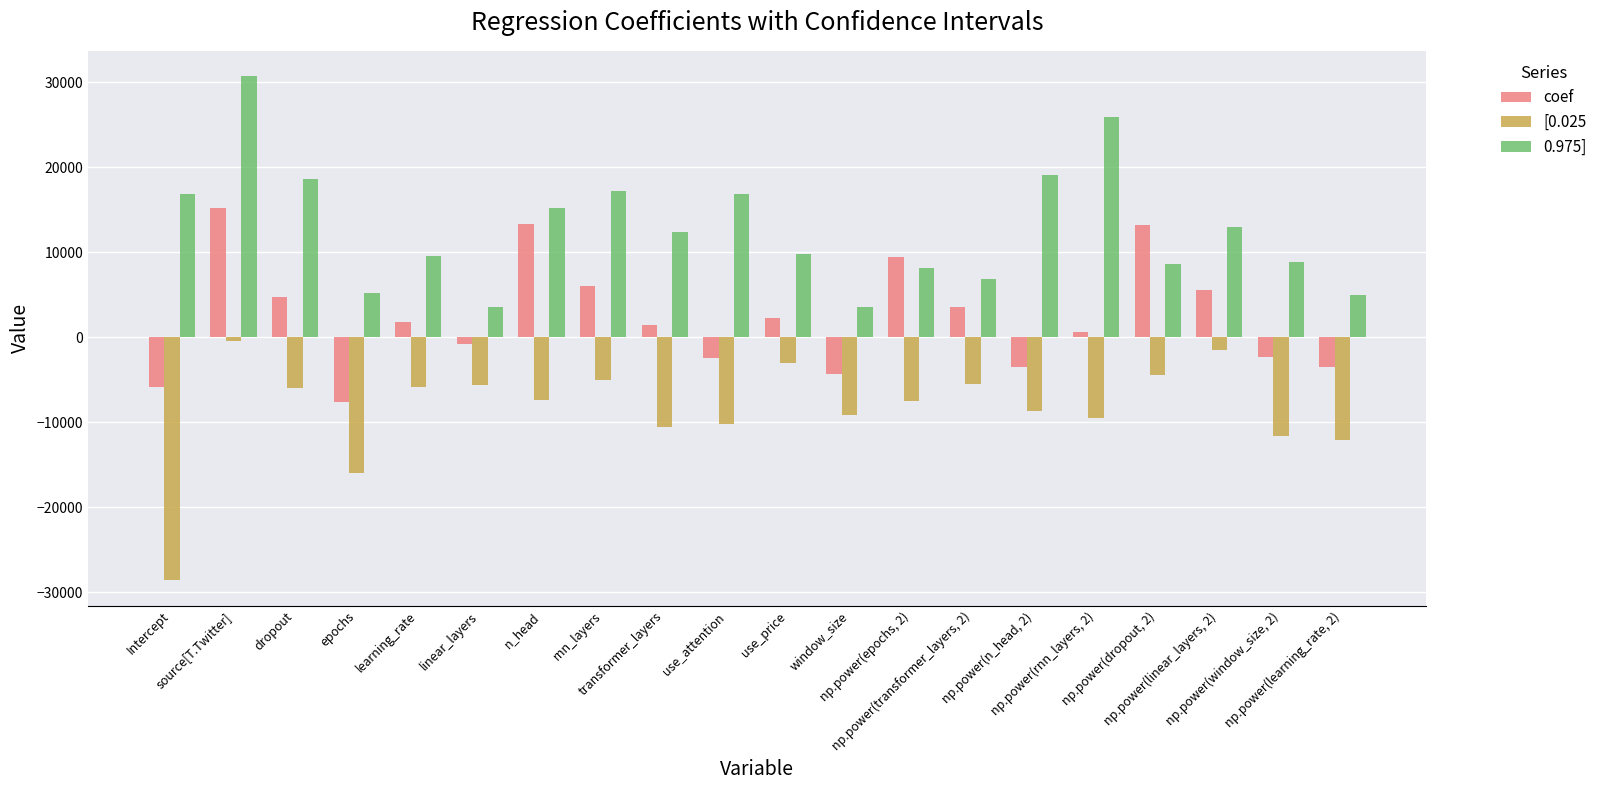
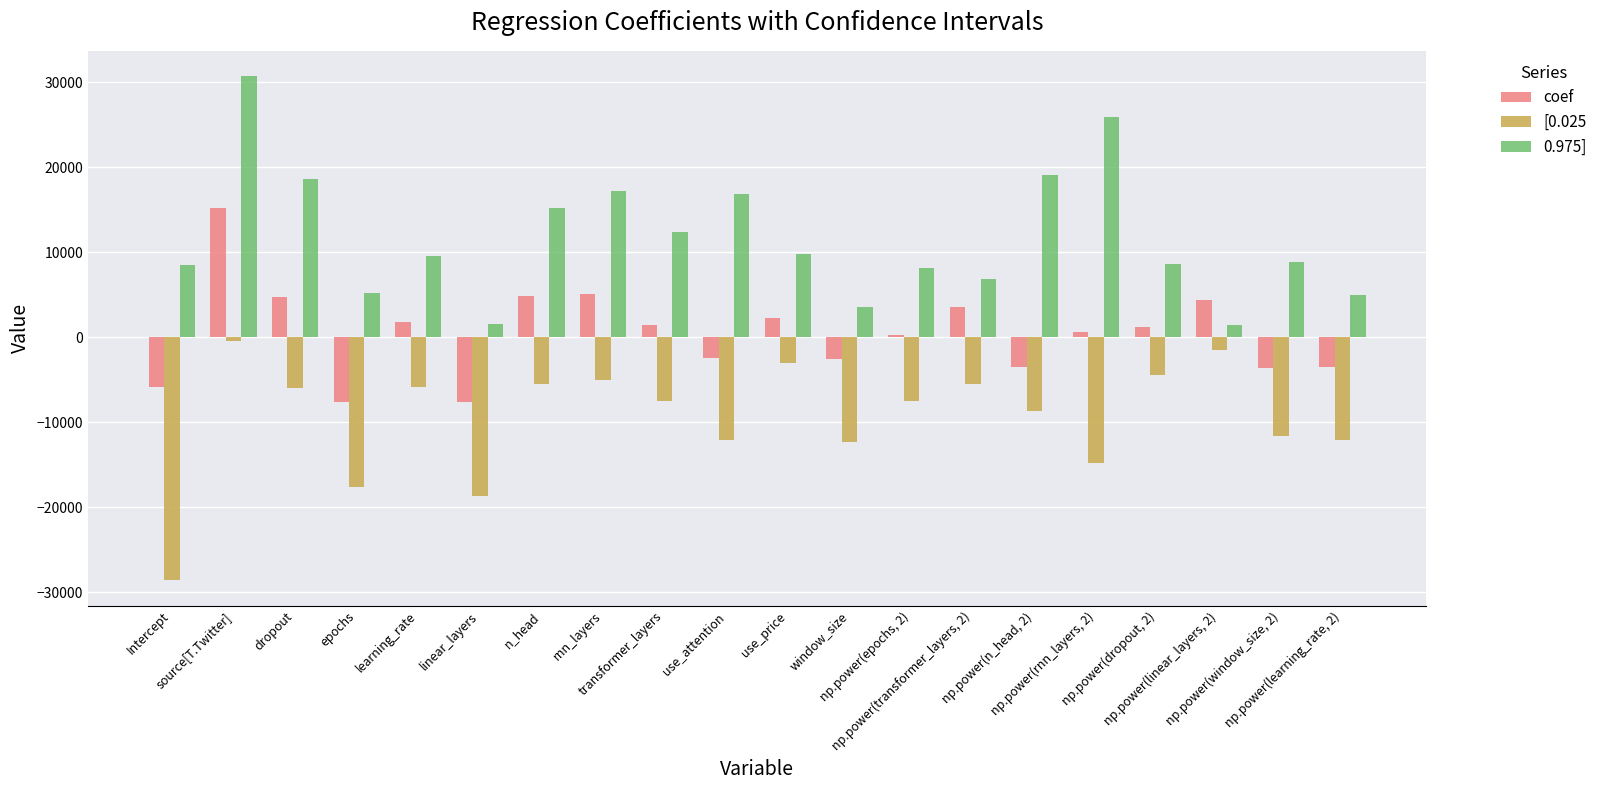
0.975], Intercept: 17000 -> 8000
[0.025, epochs: -16000 -> -18000
coef, linear_layers: -1000 -> -8000
[0.025, linear_layers: -6000 -> -19000
0.975], linear_layers: 4000 -> 2000
coef, n_head: 13000 -> 5000
[0.025, n_head: -7000 -> -6000
coef, rnn_layers: 6000 -> 5000
[0.025, transformer_layers: -11000 -> -8000
[0.025, use_attention: -10000 -> -12000
coef, window_size: -4000 -> -3000
[0.025, window_size: -9000 -> -12000
coef, np.power(epochs, 2): 9000 -> 0
[0.025, np.power(rnn_layers, 2): -10000 -> -15000
coef, np.power(dropout, 2): 13000 -> 1000
coef, np.power(linear_layers, 2): 6000 -> 4000
0.975], np.power(linear_layers, 2): 13000 -> 1000
coef, np.power(window_size, 2): -2000 -> -4000
